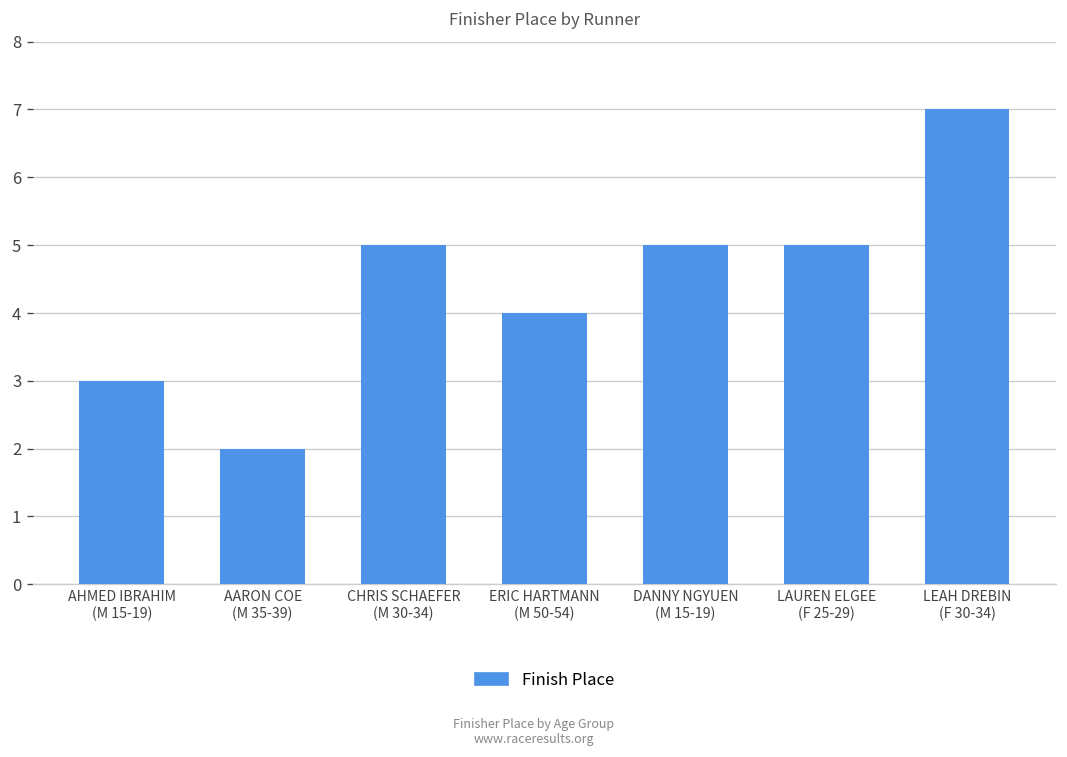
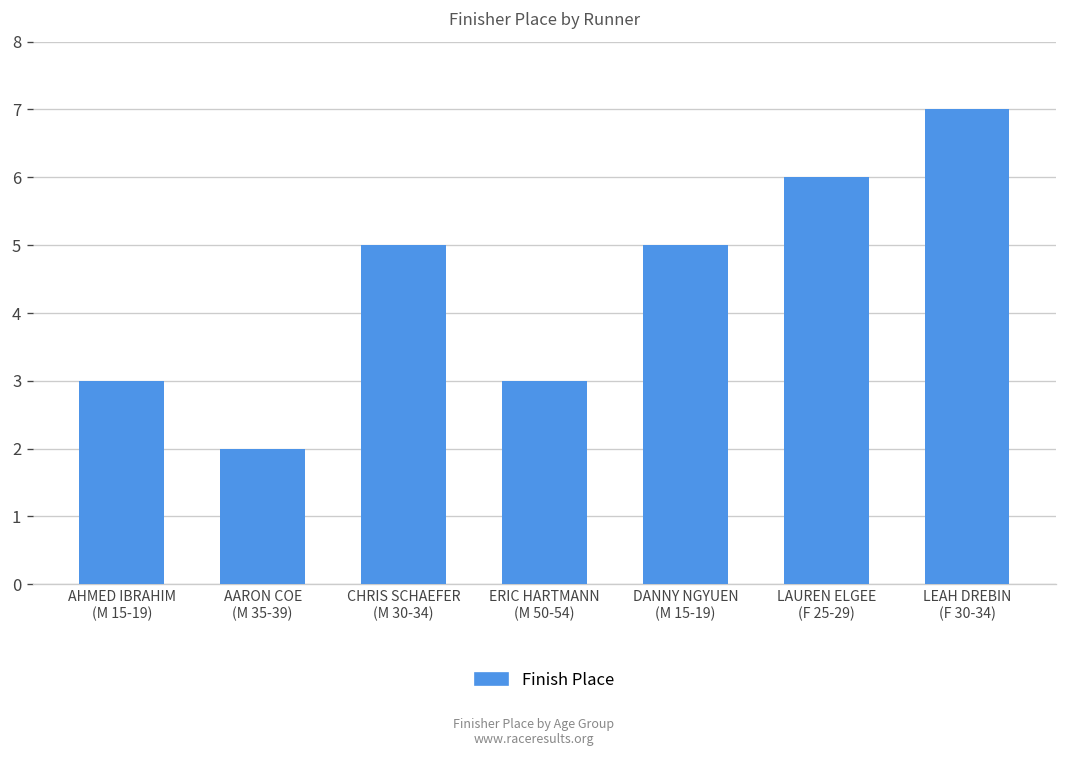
ERIC HARTMANN (M 50-54): 4 -> 3
LAUREN ELGEE (F 25-29): 5 -> 6
